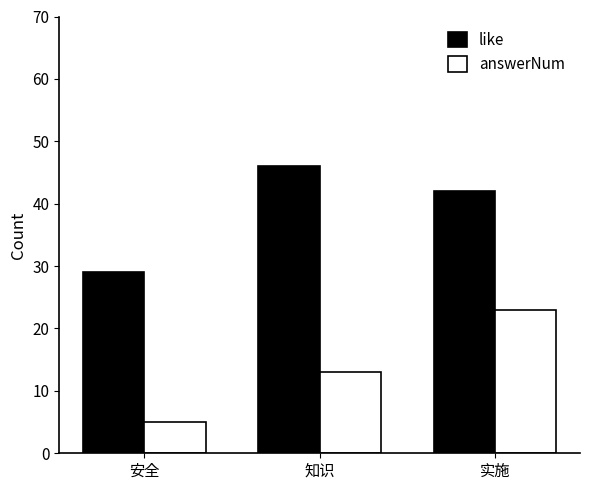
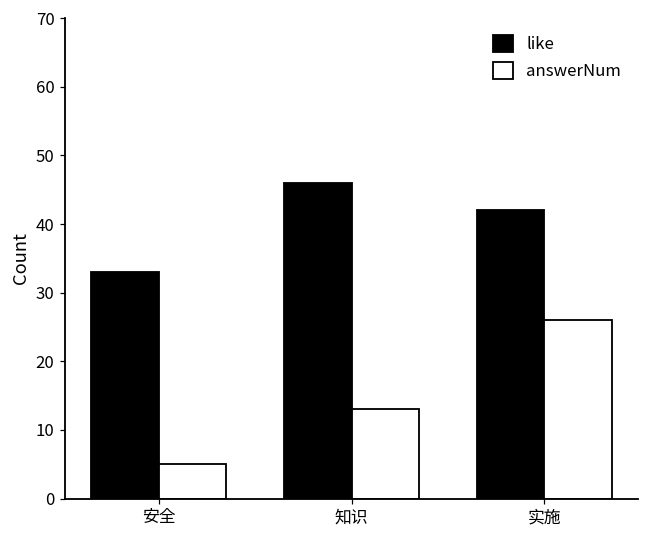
like, 安全: 29 -> 33
answerNum, 实施: 23 -> 26
